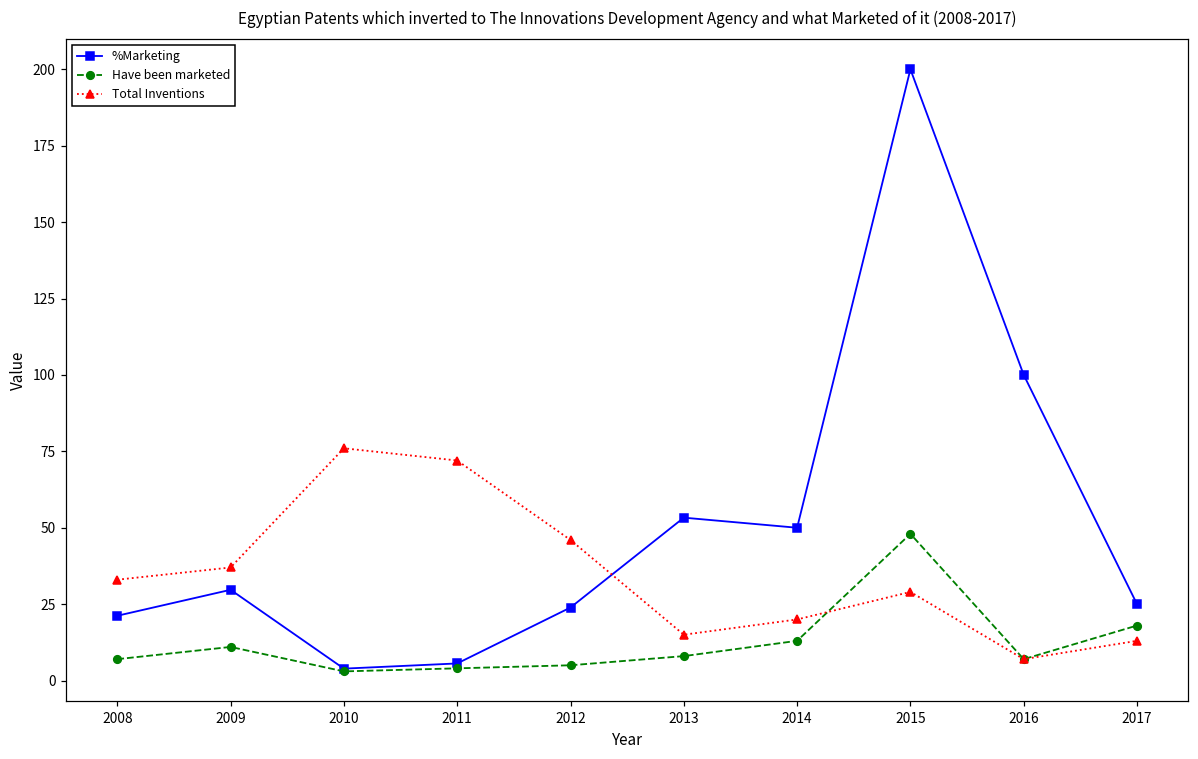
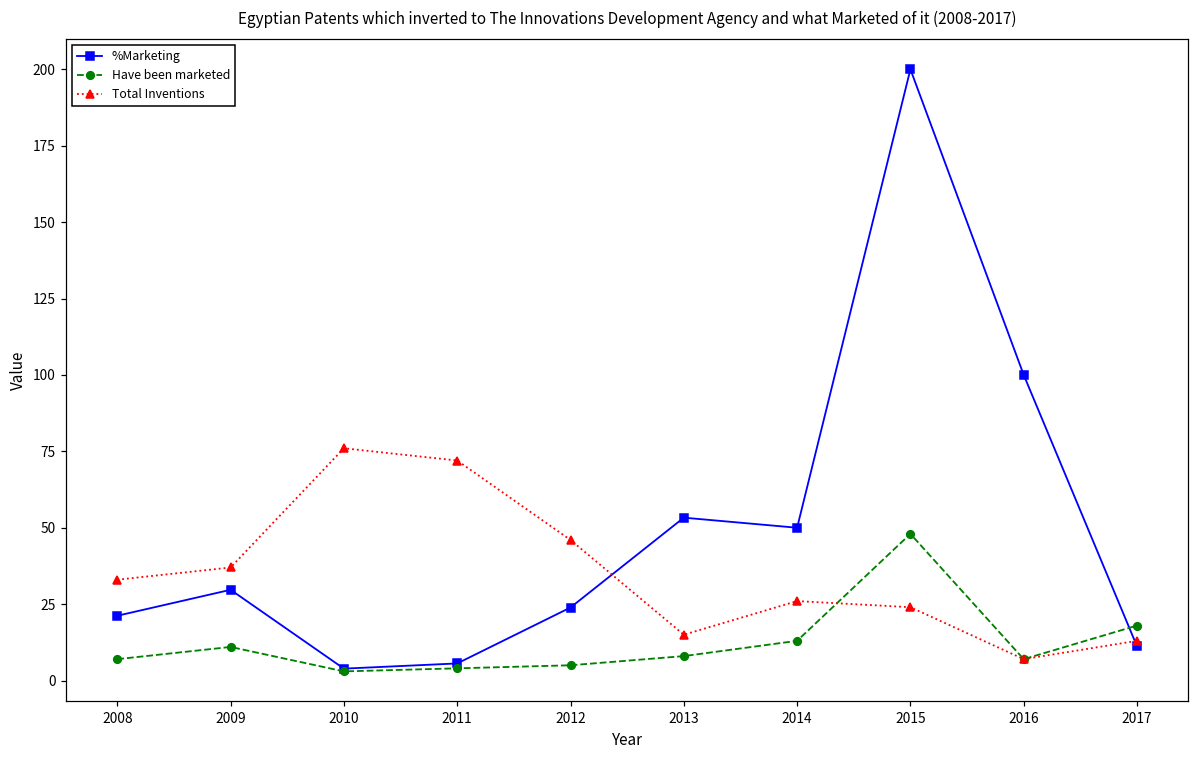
Total Inventions, 2014: 20 -> 26
Total Inventions, 2015: 29 -> 24
%Marketing, 2017: 25 -> 11
